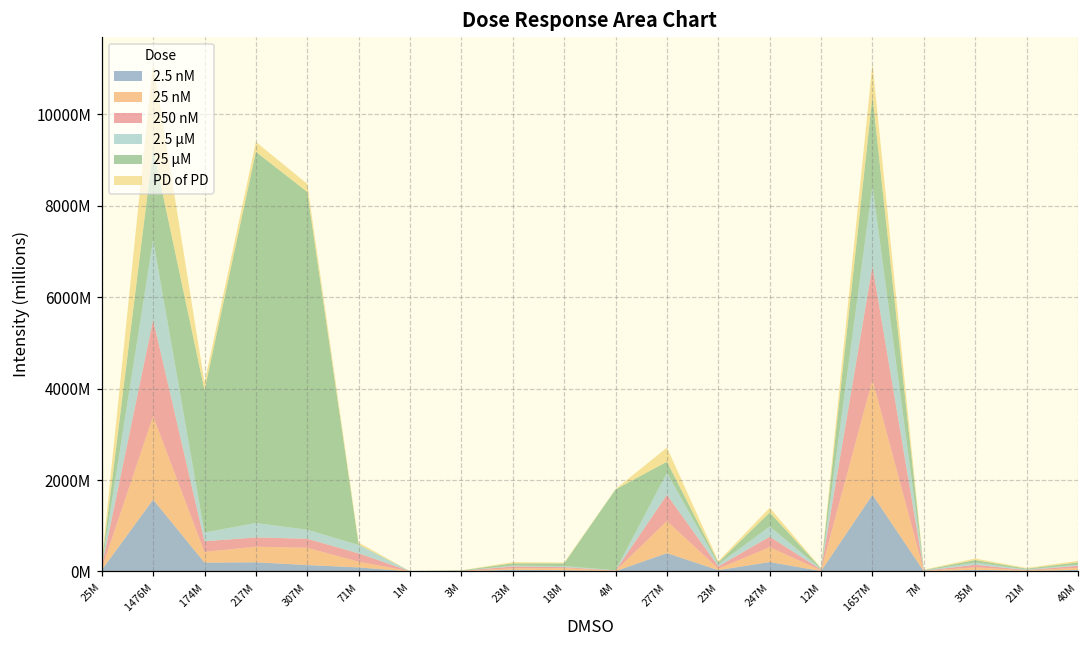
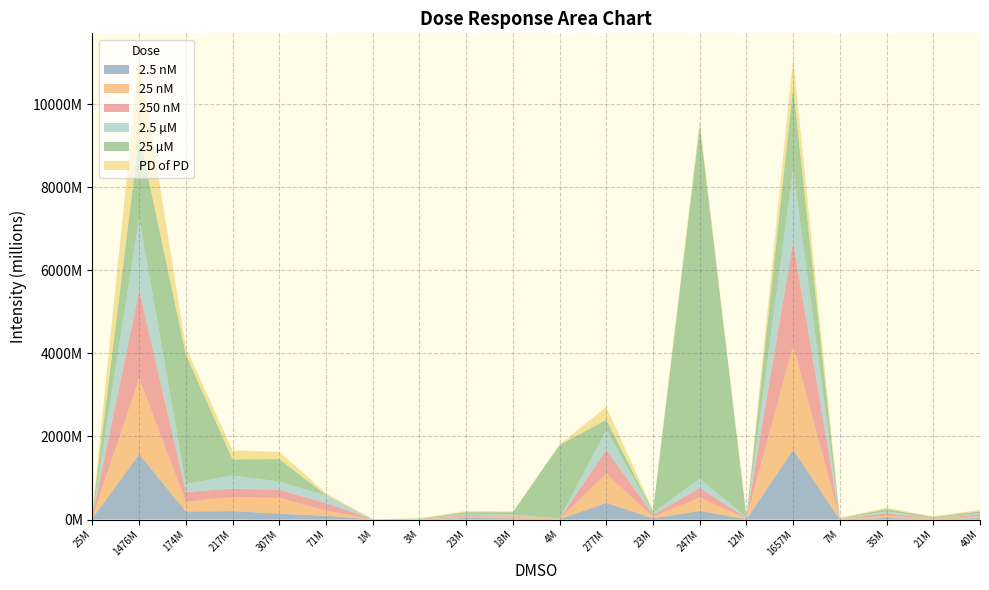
25 µM, 217M: 8100000000 -> 400000000
25 µM, 307M: 7400000000 -> 500000000
25 µM, 247M: 300000000 -> 8500000000
